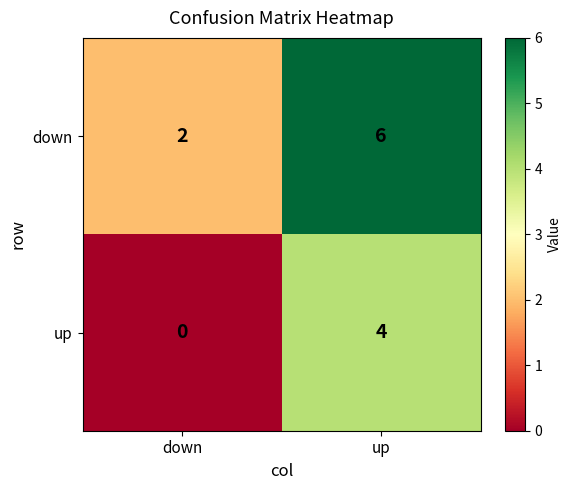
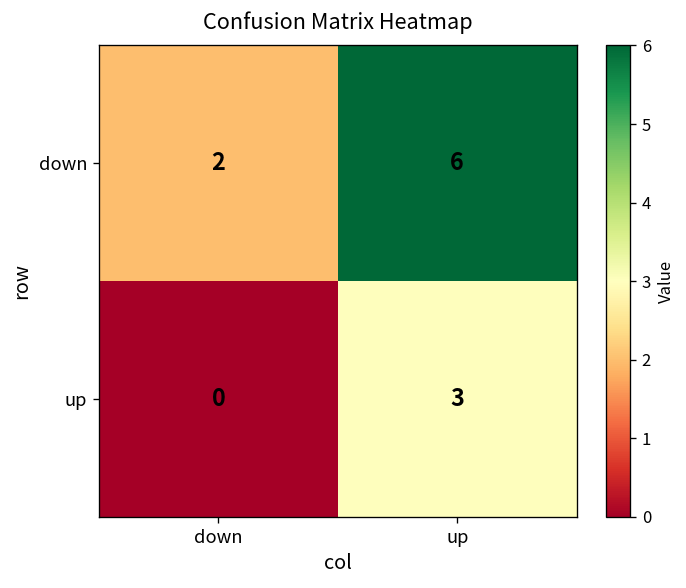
up, up: 4 -> 3
